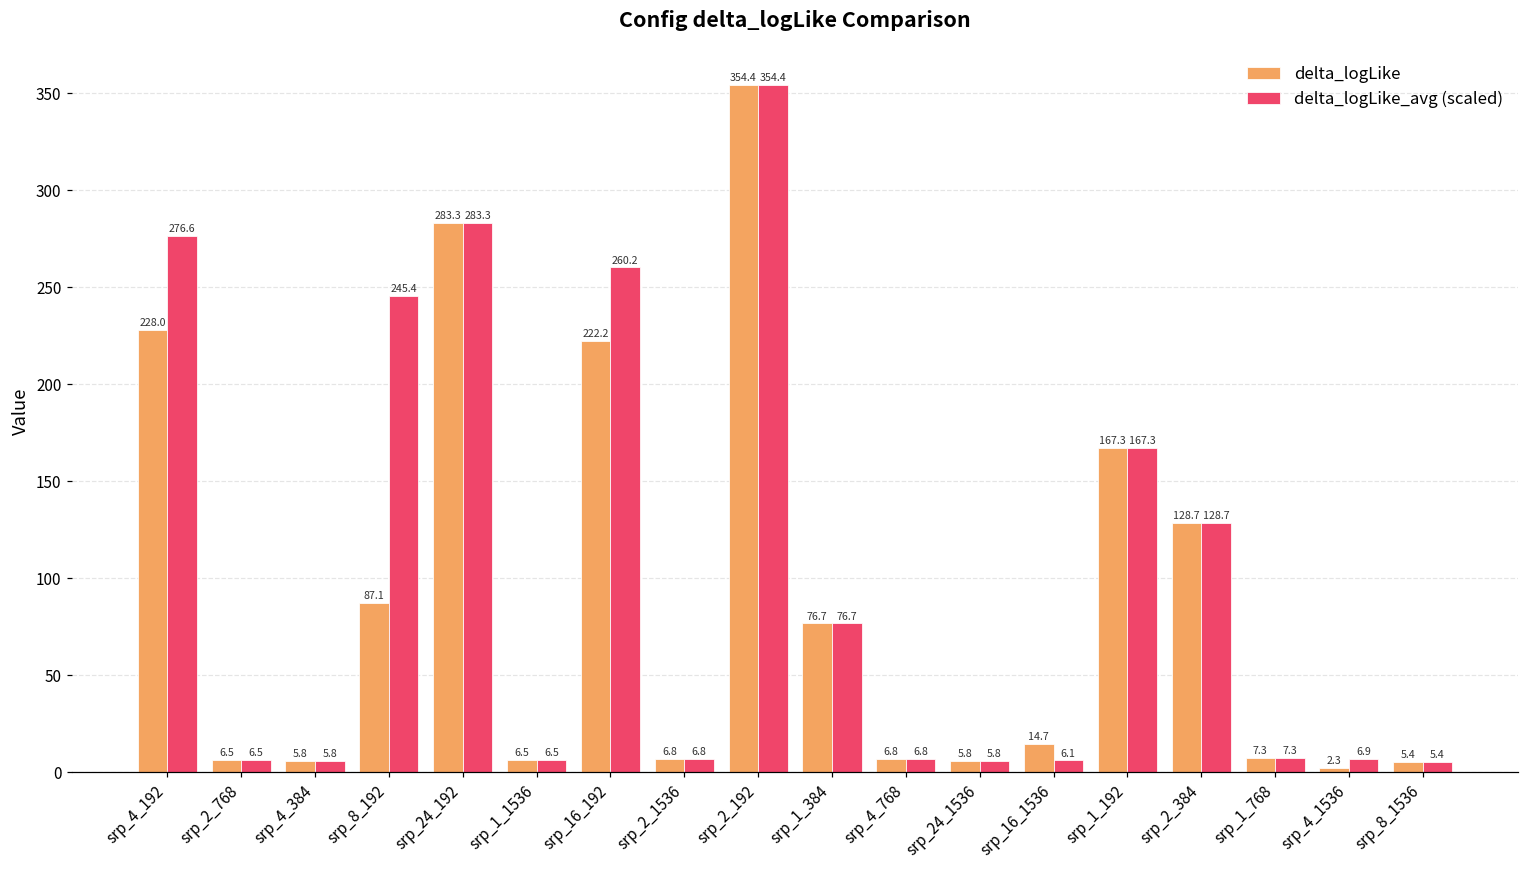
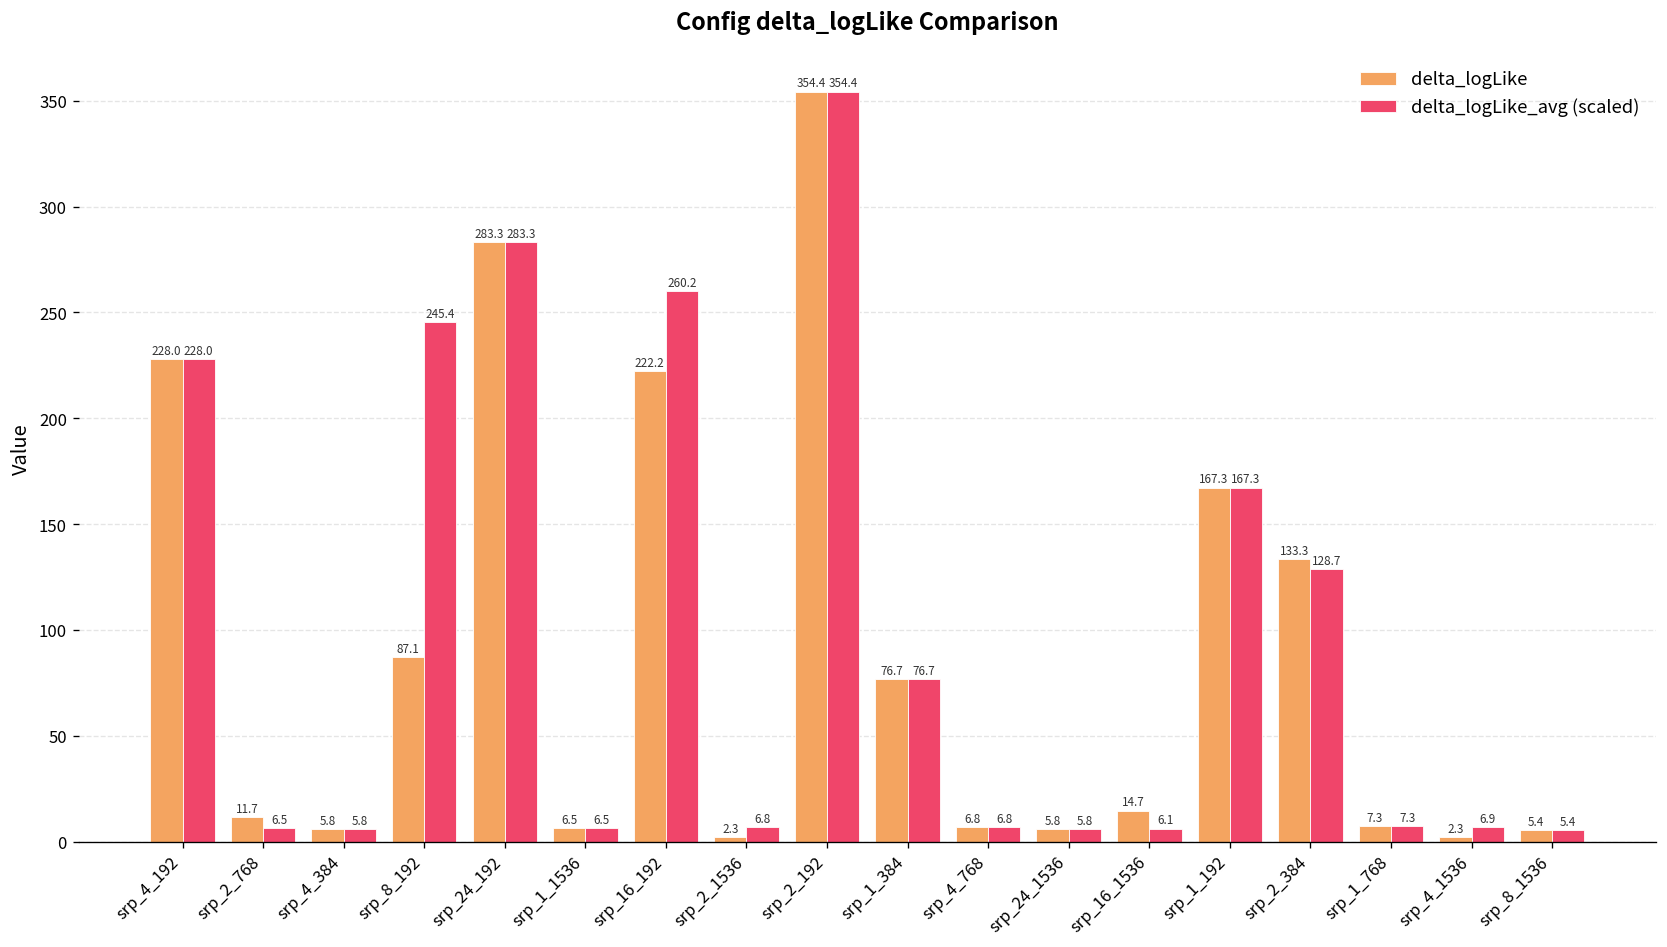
delta_logLike_avg (scaled), srp_4_192: 276.6 -> 228.0
delta_logLike, srp_2_768: 6.5 -> 11.7
delta_logLike, srp_2_1536: 6.8 -> 2.3
delta_logLike, srp_2_384: 128.7 -> 133.3
